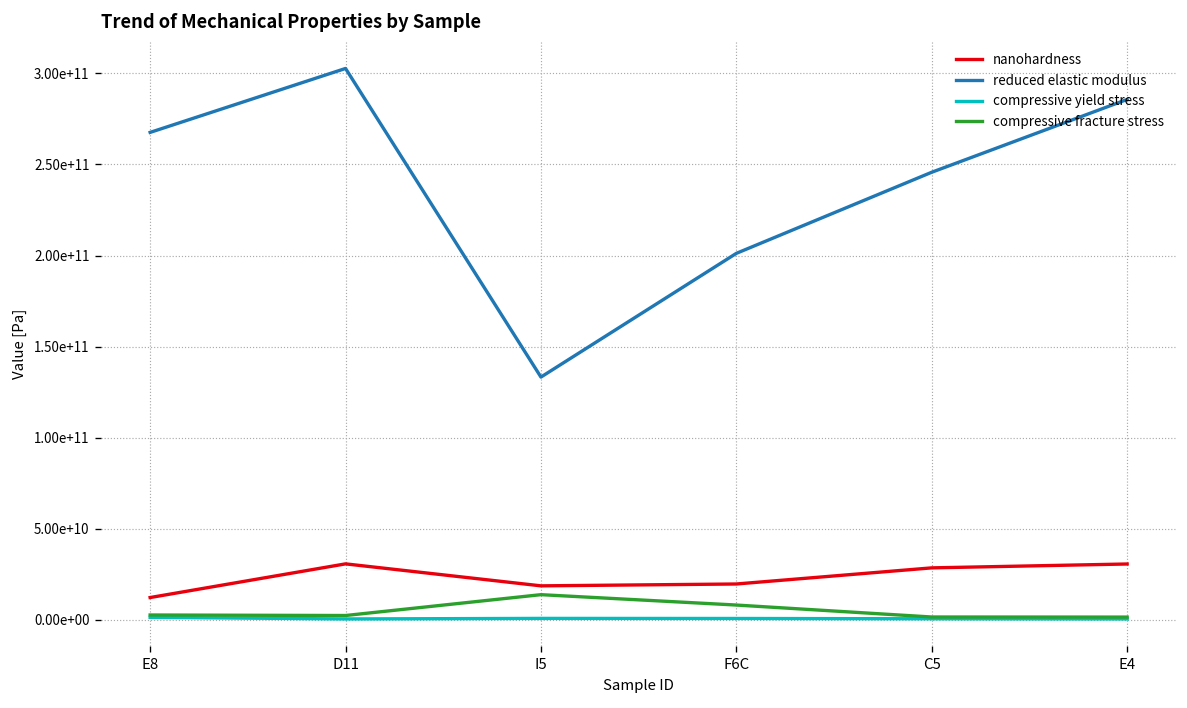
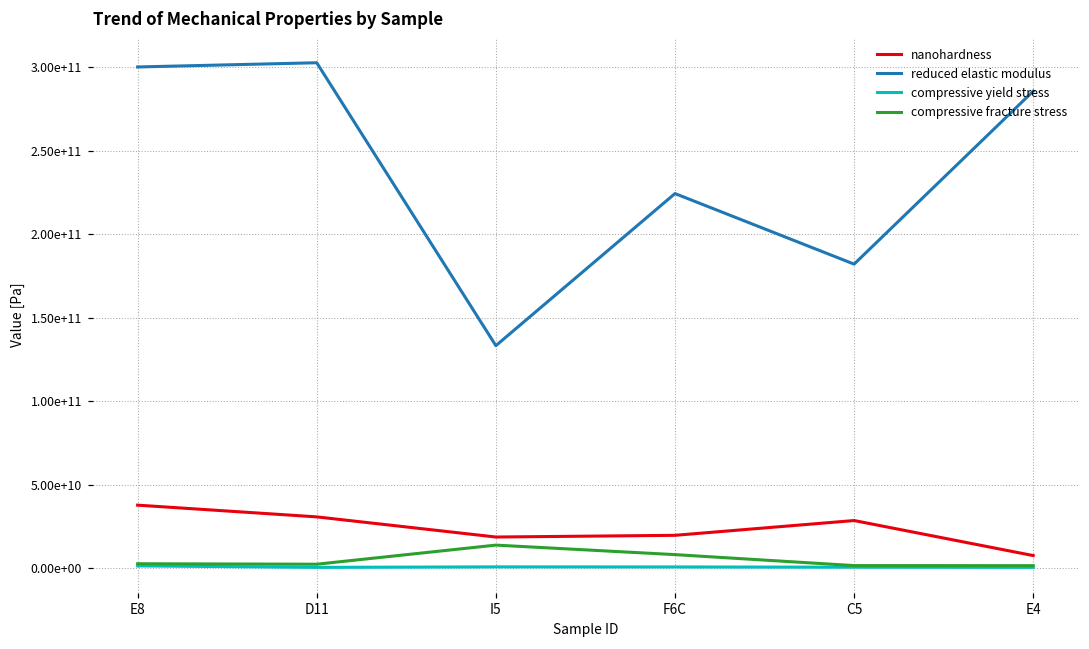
nanohardness, E8: 12000000000 -> 38000000000
reduced elastic modulus, E8: 268000000000 -> 300000000000
reduced elastic modulus, F6C: 201000000000 -> 224000000000
reduced elastic modulus, C5: 246000000000 -> 182000000000
nanohardness, E4: 31000000000 -> 8000000000
